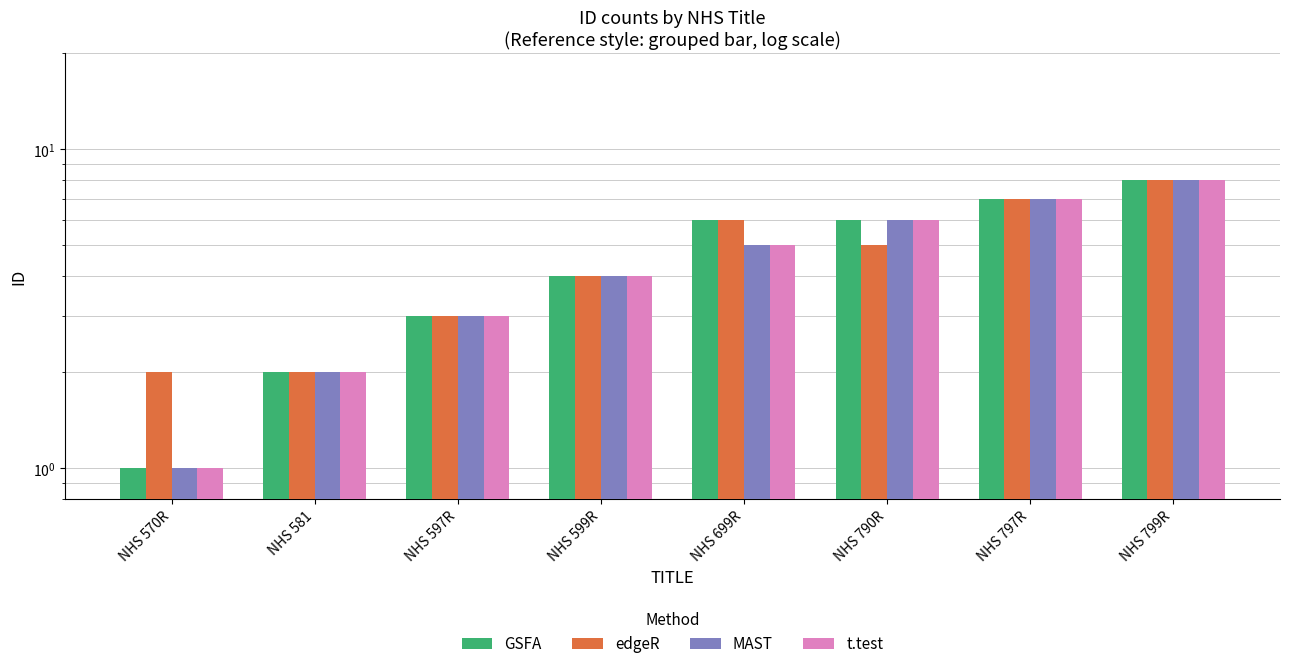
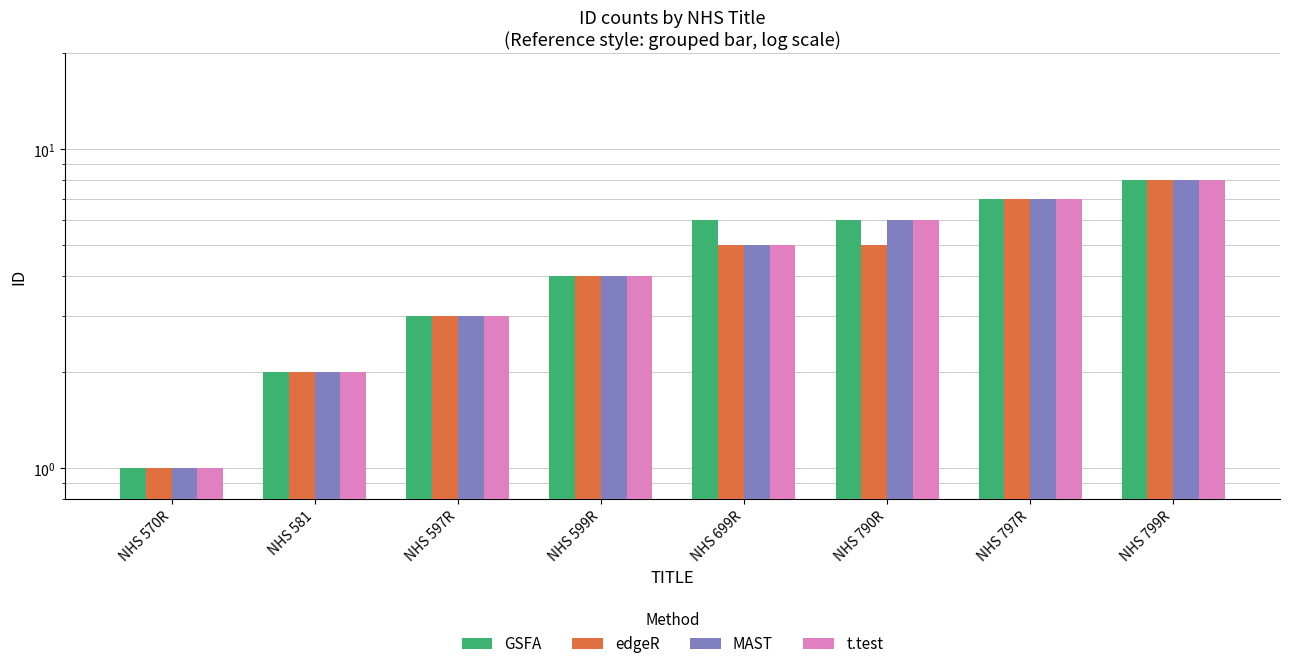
edgeR, NHS 570R: 2 -> 1
edgeR, NHS 699R: 6 -> 5
